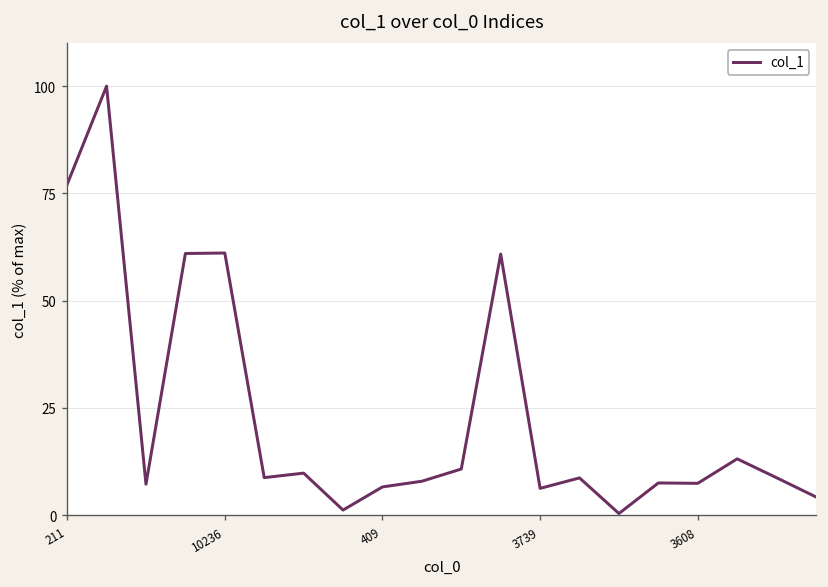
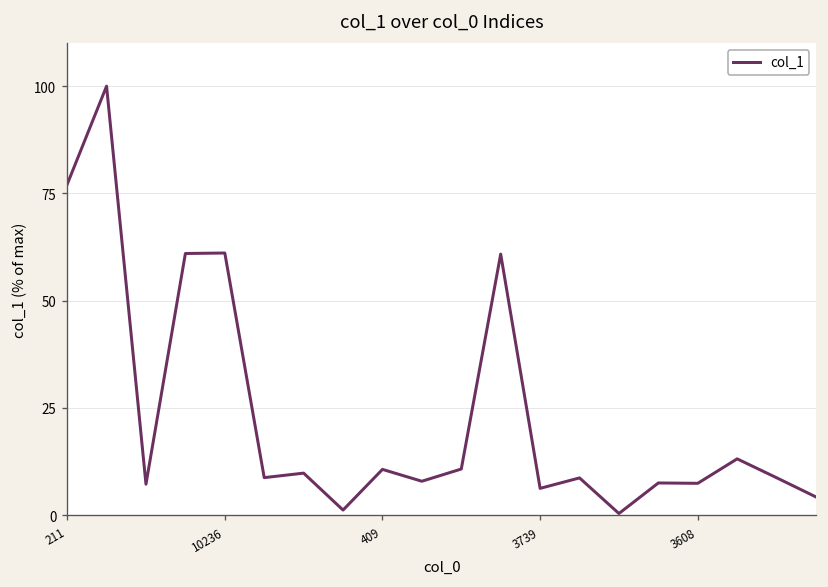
409: 7 -> 11
